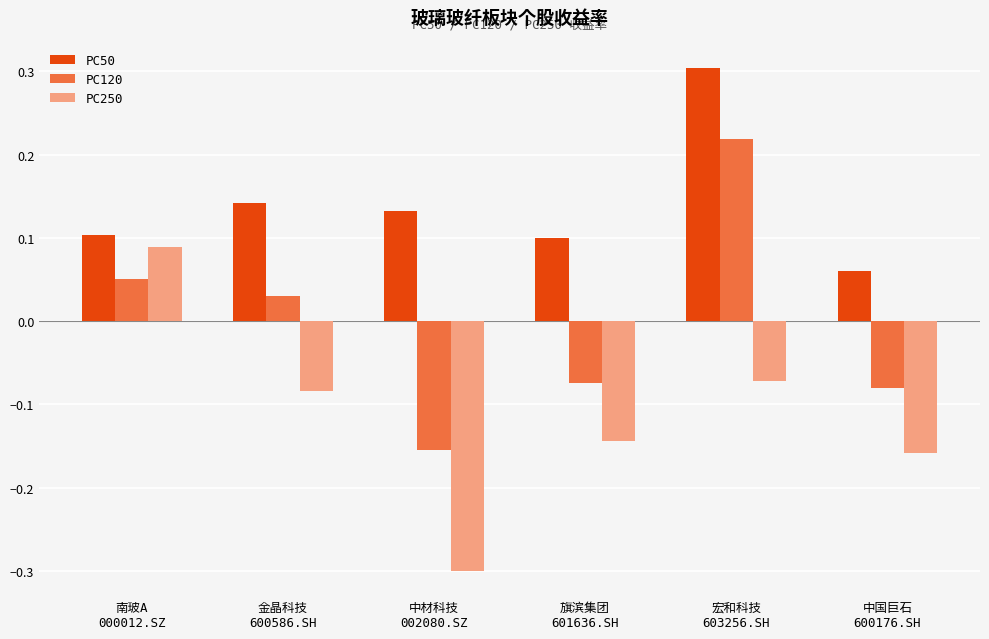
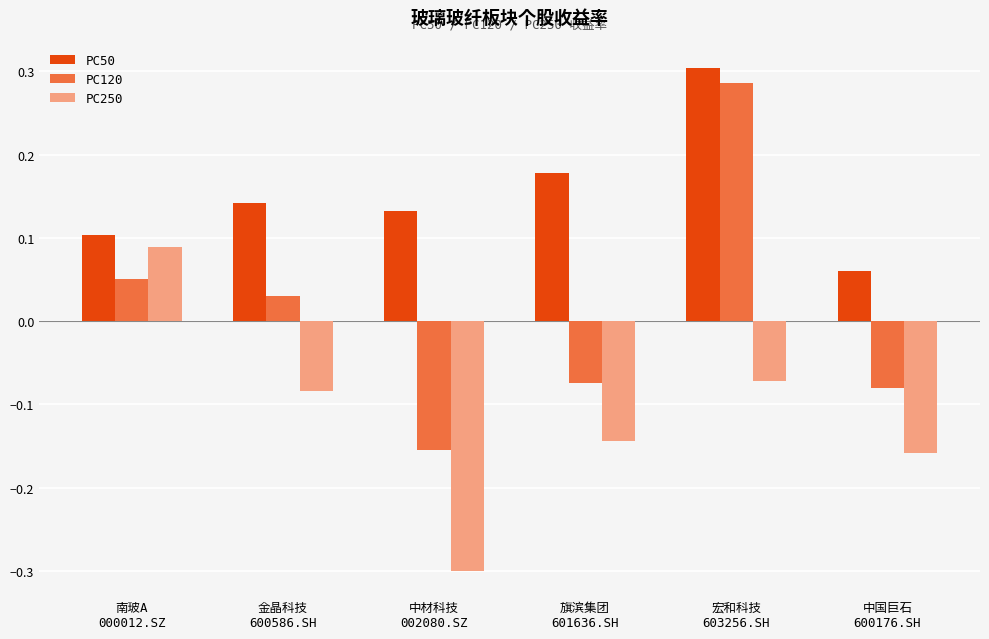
PC50, 旗滨集团 601636.SH: 0.10 -> 0.18
PC120, 宏和科技 603256.SH: 0.22 -> 0.29
